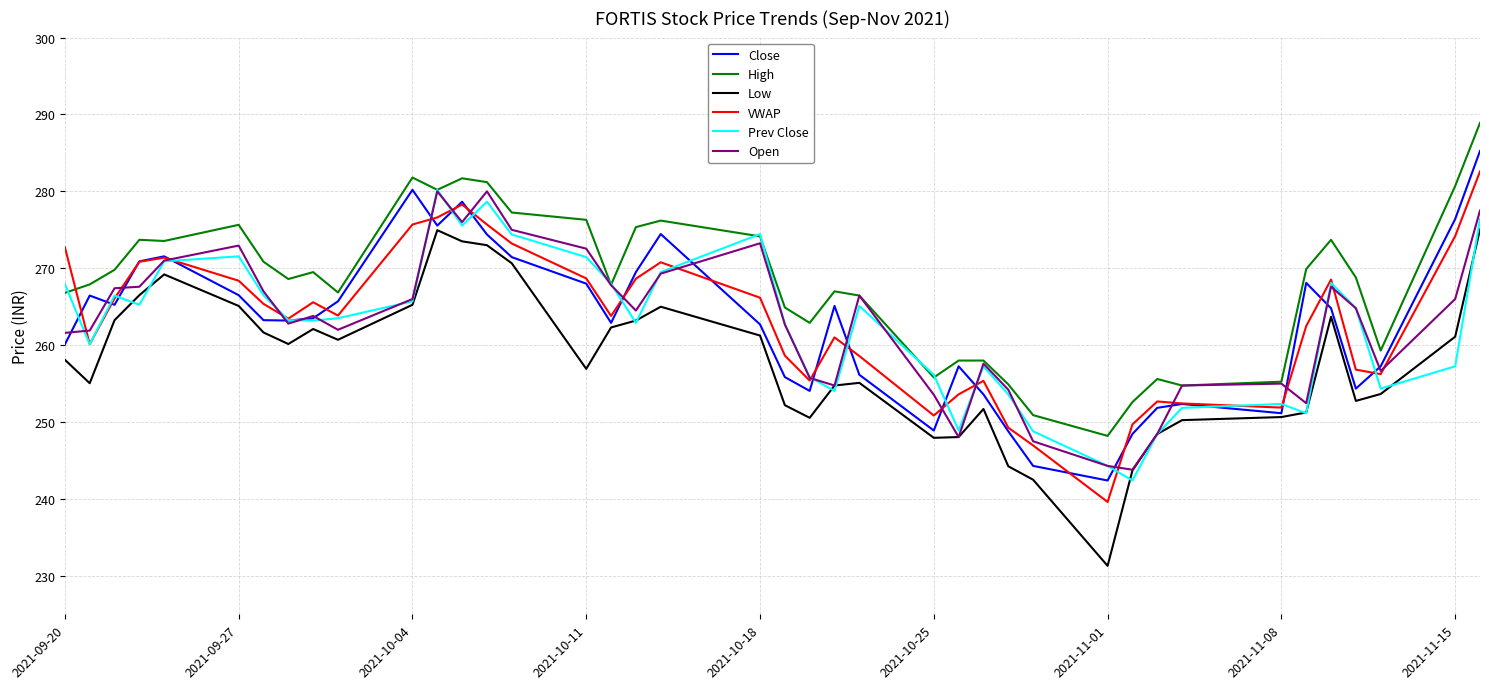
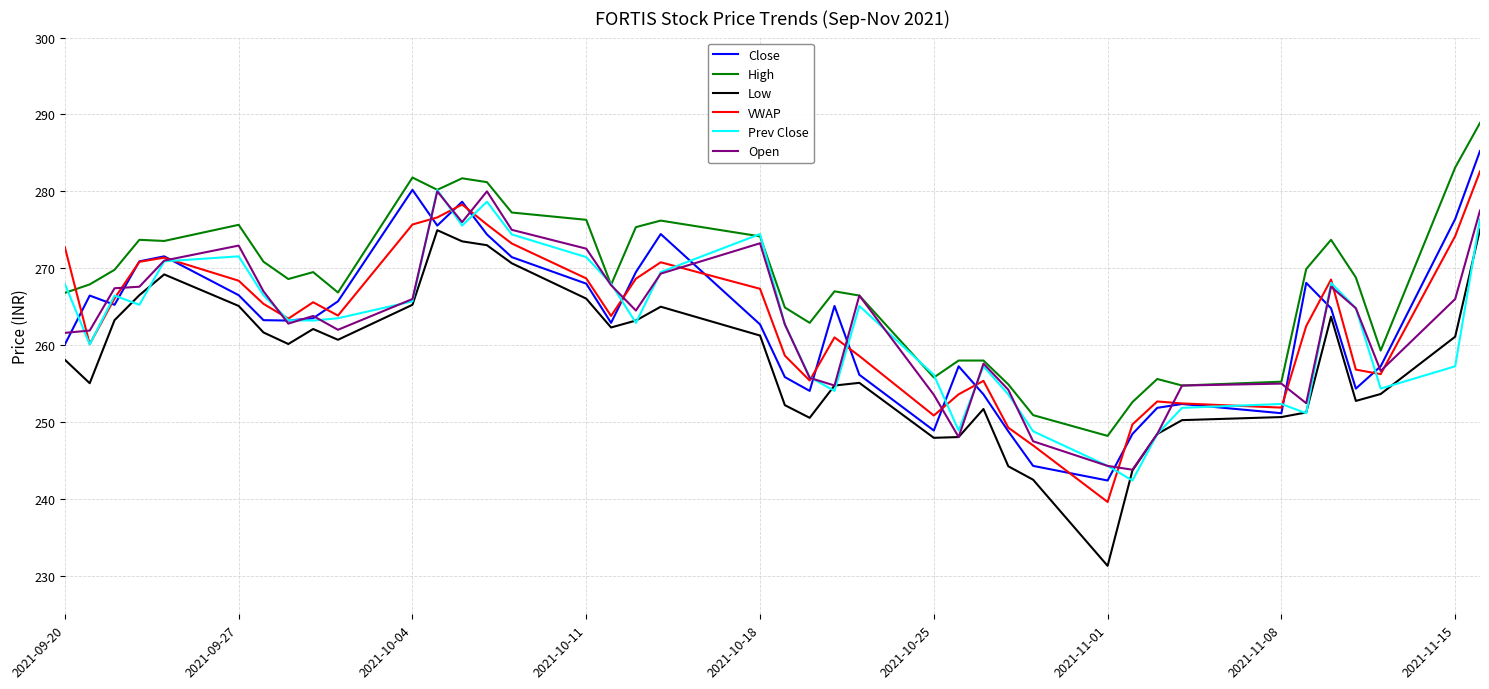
Low, 2021-10-11: 257 -> 266
VWAP, 2021-10-18: 266 -> 267
High, 2021-11-15: 281 -> 283
